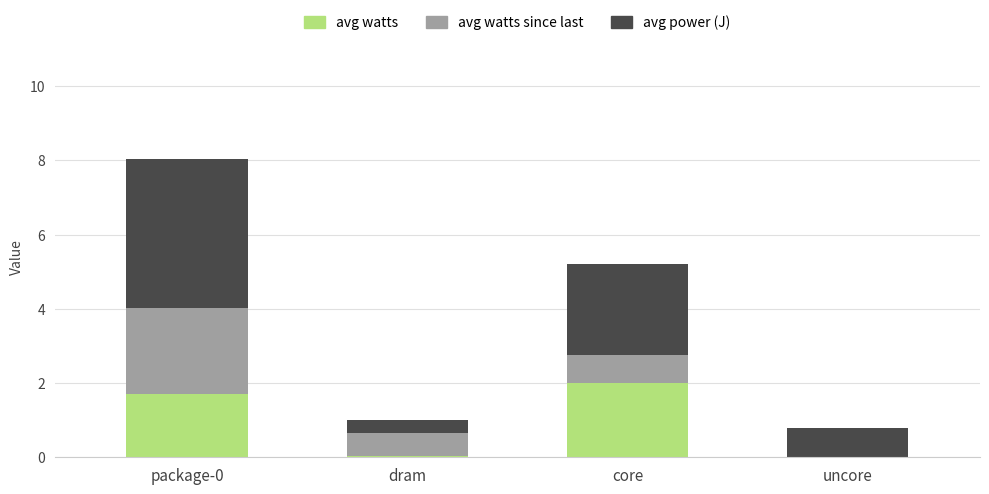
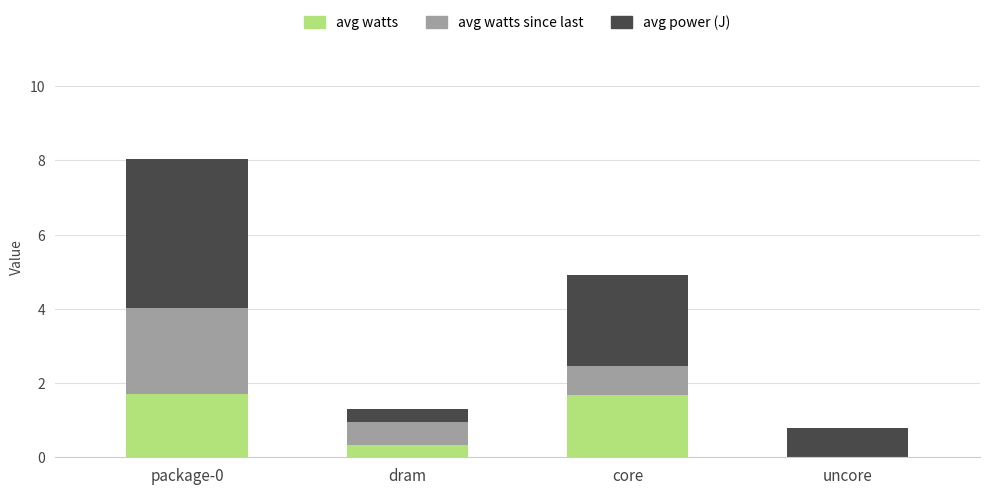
avg watts, dram: 0.0 -> 0.3
avg watts, core: 2.0 -> 1.7
